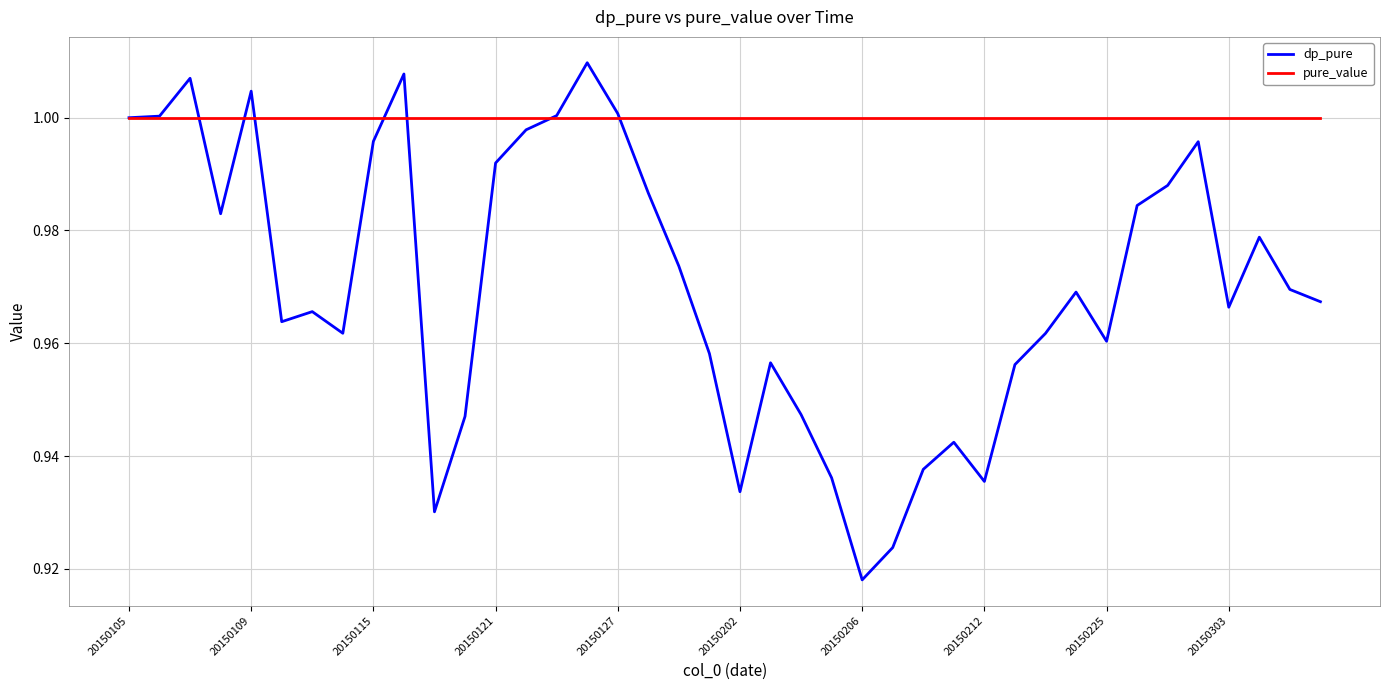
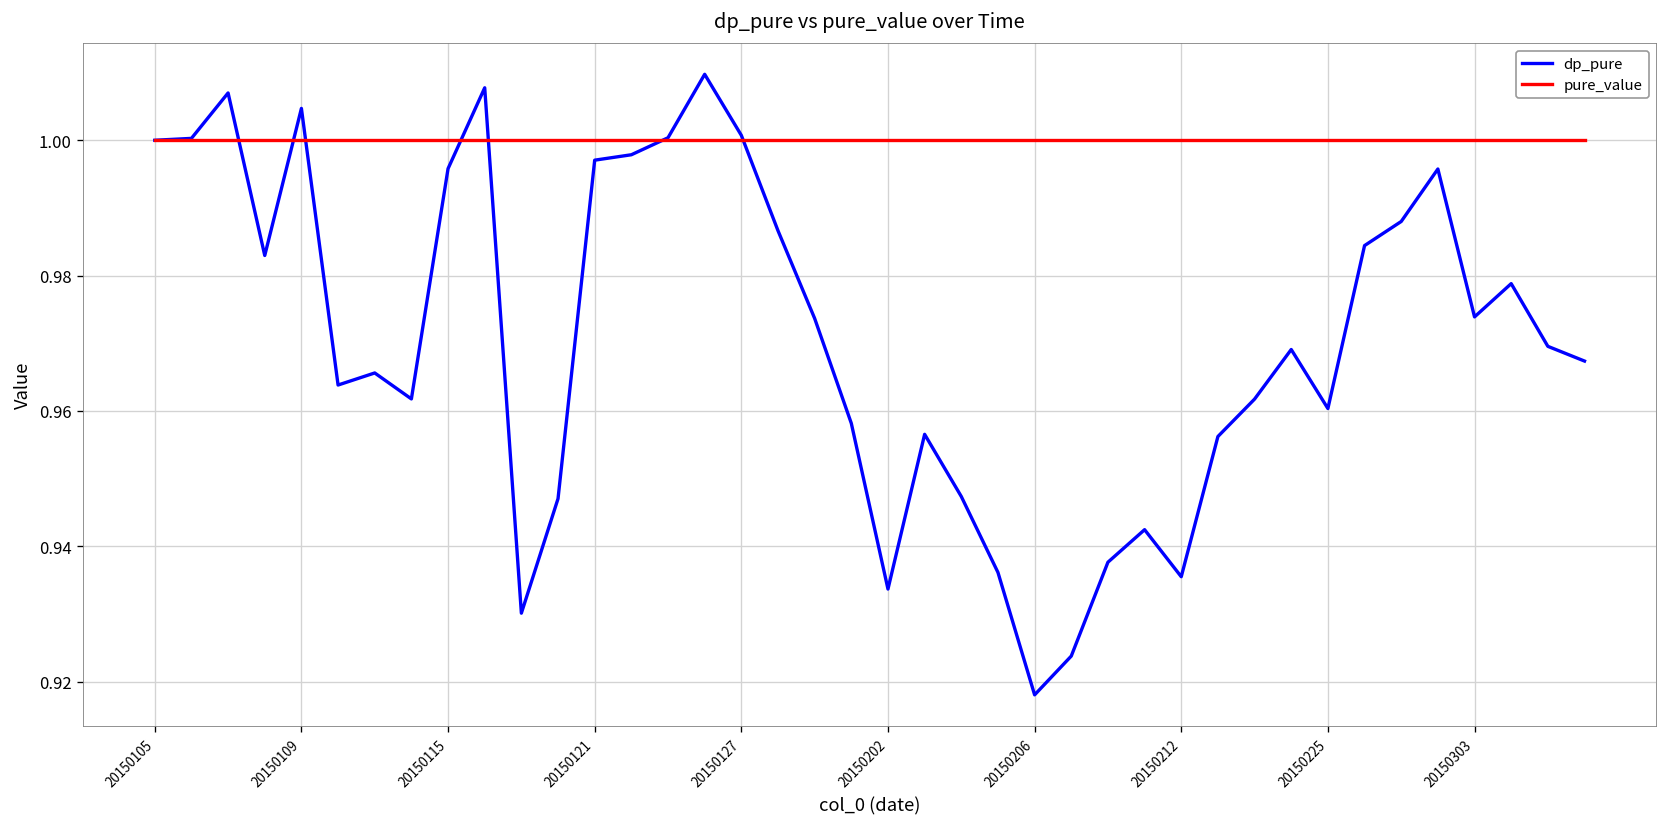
dp_pure, 20150121: 0.992 -> 0.997
dp_pure, 20150303: 0.966 -> 0.974
